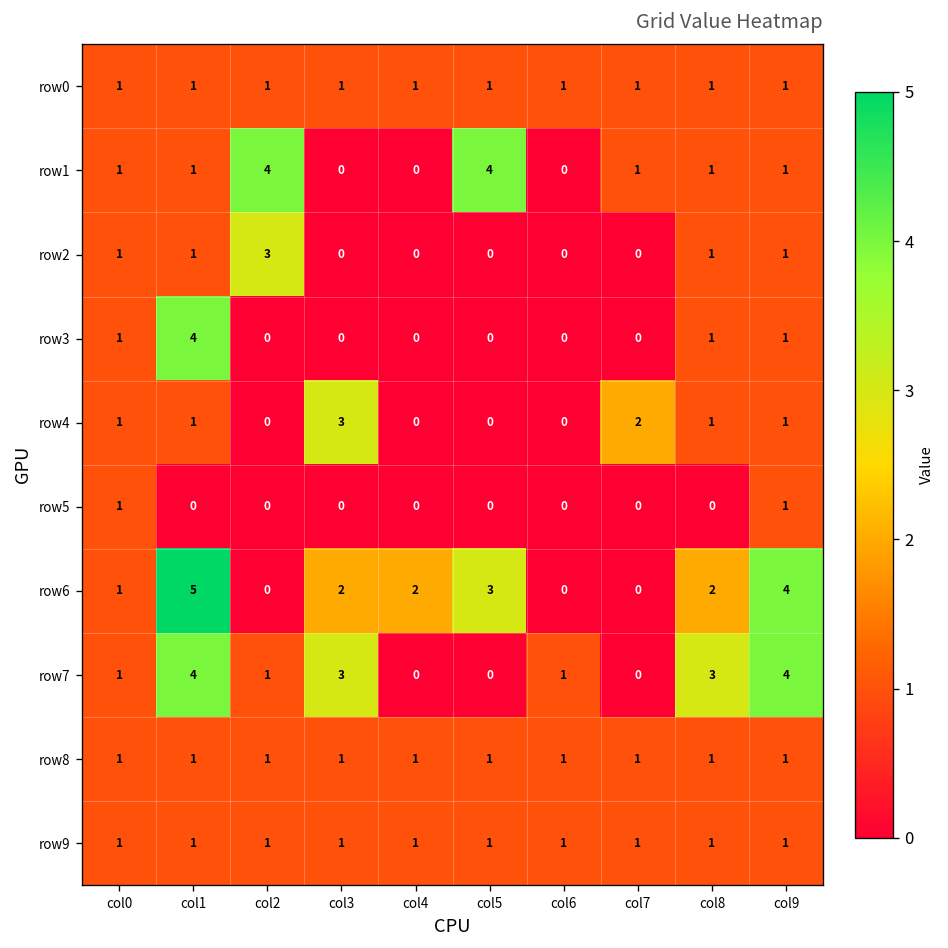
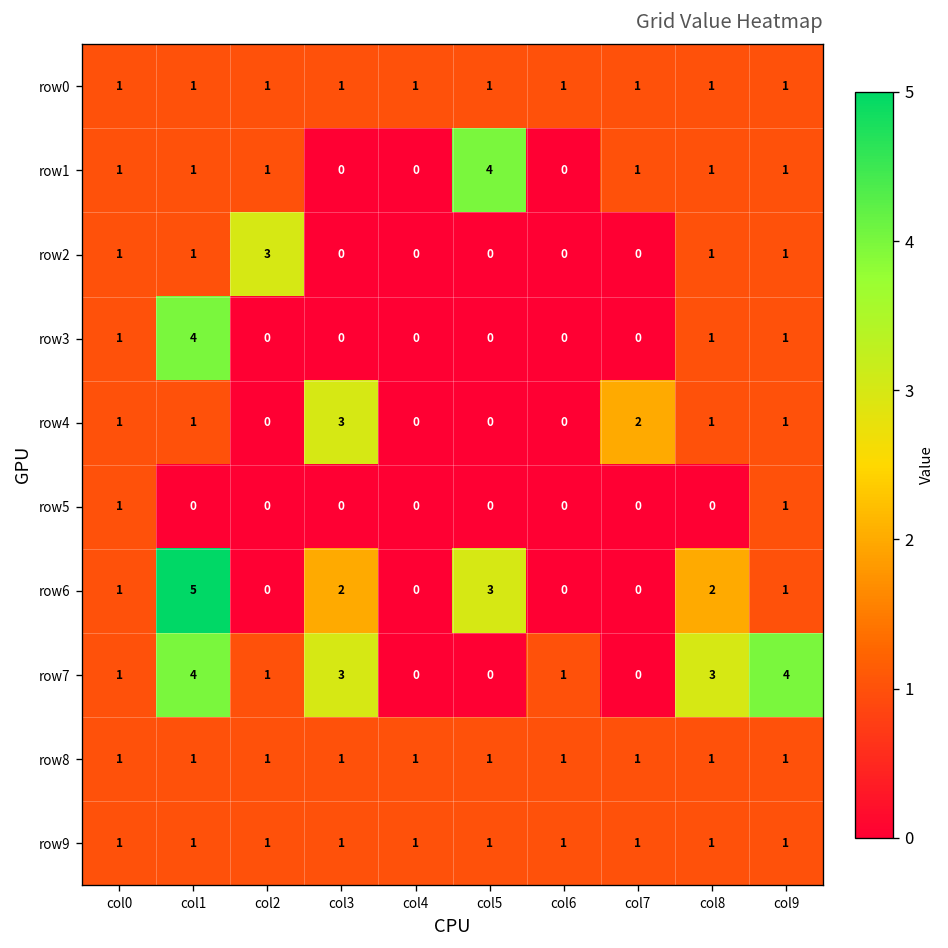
row1, col2: 4 -> 1
row6, col4: 2 -> 0
row6, col9: 4 -> 1
